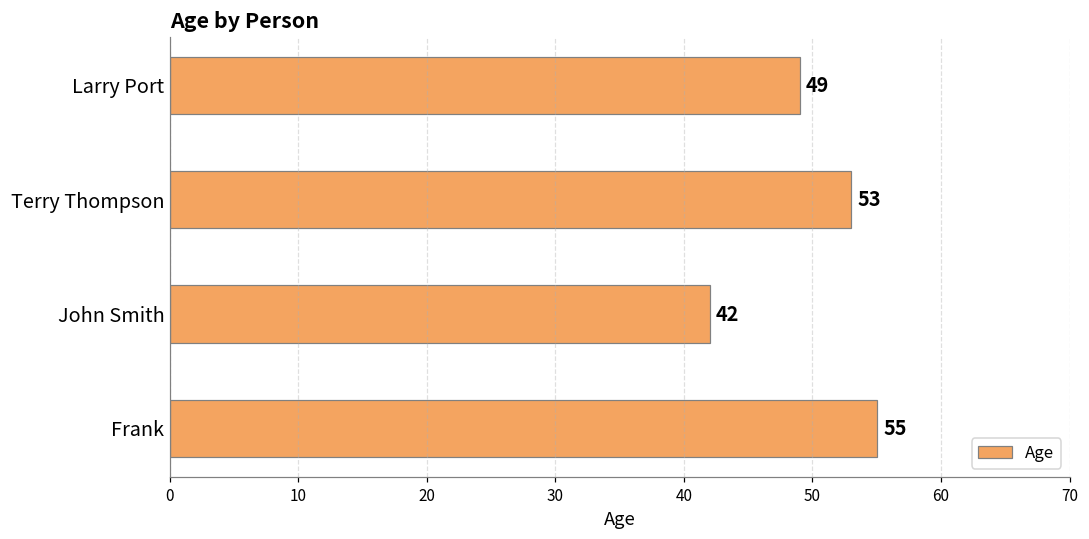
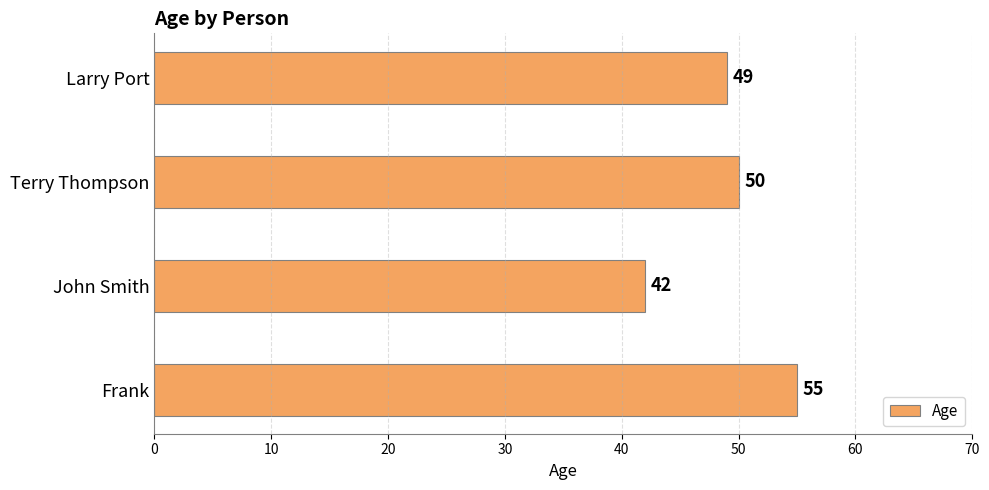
Terry Thompson: 53 -> 50
